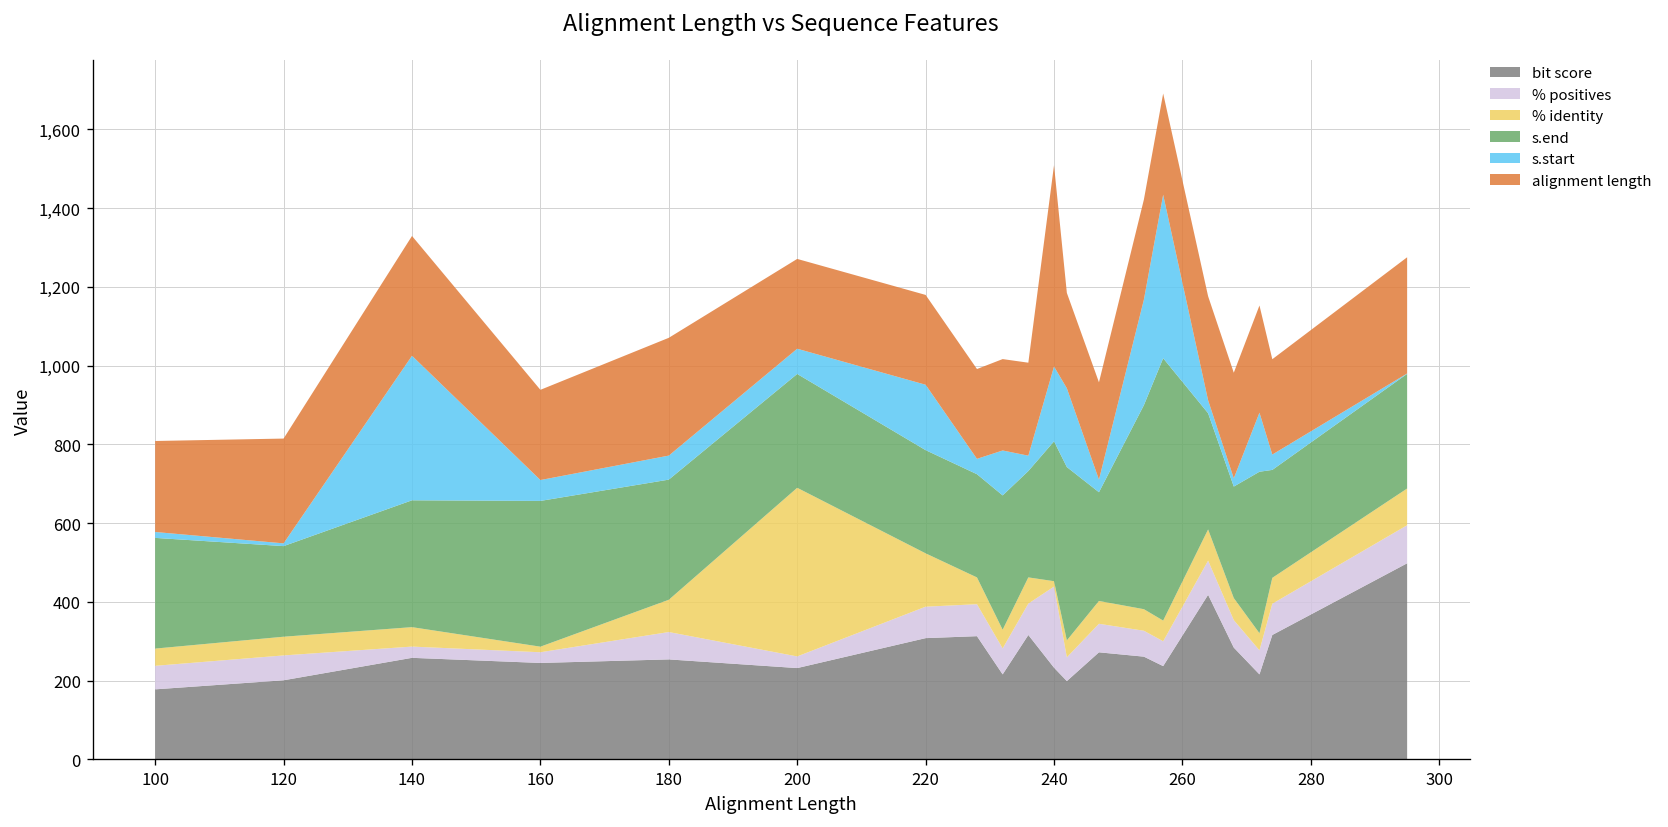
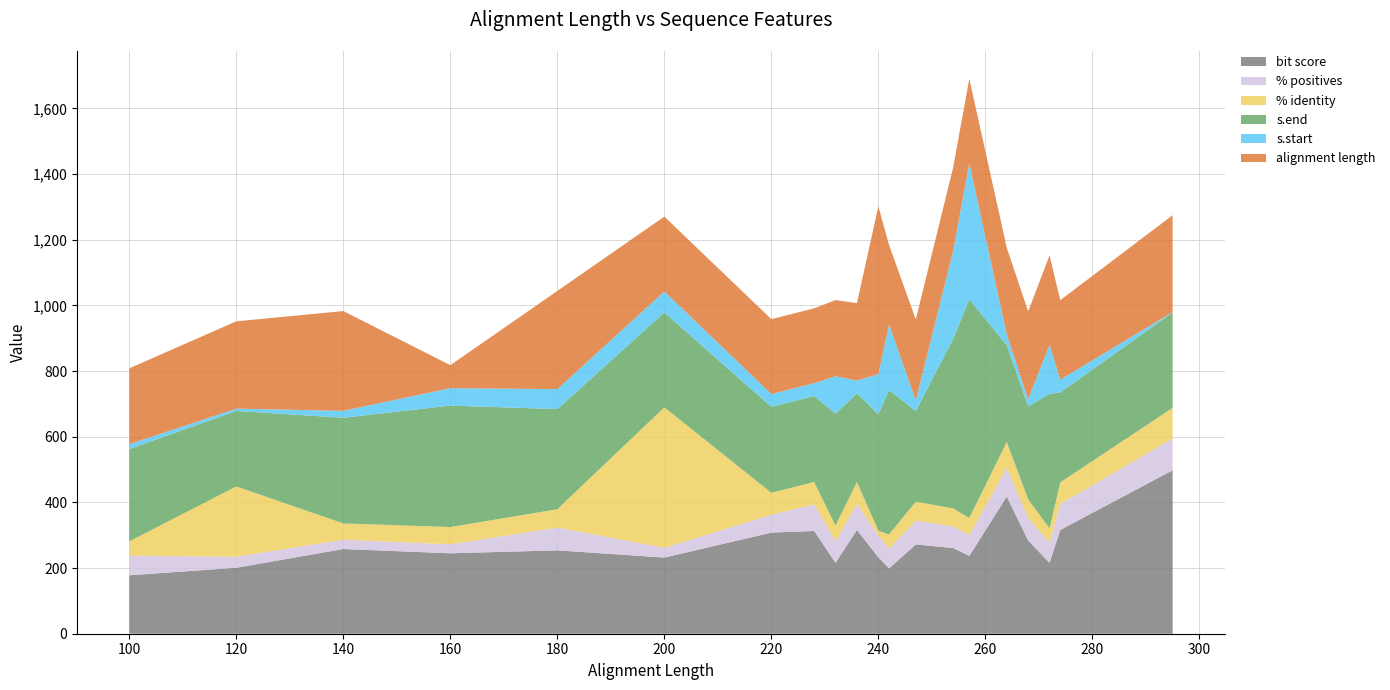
% positives, 120: 60 -> 30
% identity, 120: 50 -> 210
s.start, 140: 370 -> 20
% identity, 160: 10 -> 50
alignment length, 160: 230 -> 70
% identity, 180: 80 -> 60
% positives, 220: 80 -> 50
% identity, 220: 140 -> 70
s.start, 220: 170 -> 40
% positives, 240: 210 -> 70
s.start, 240: 190 -> 120
